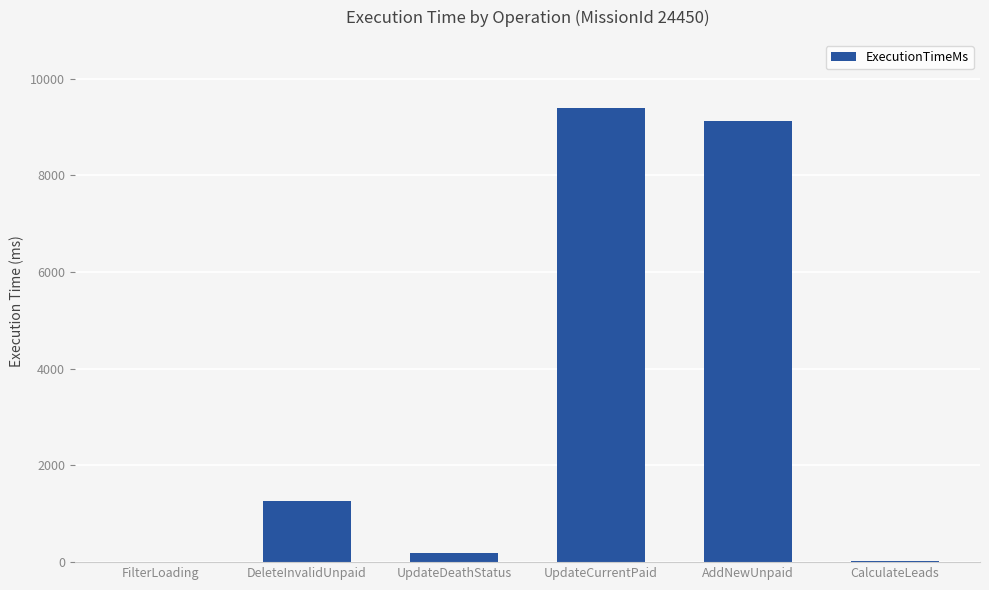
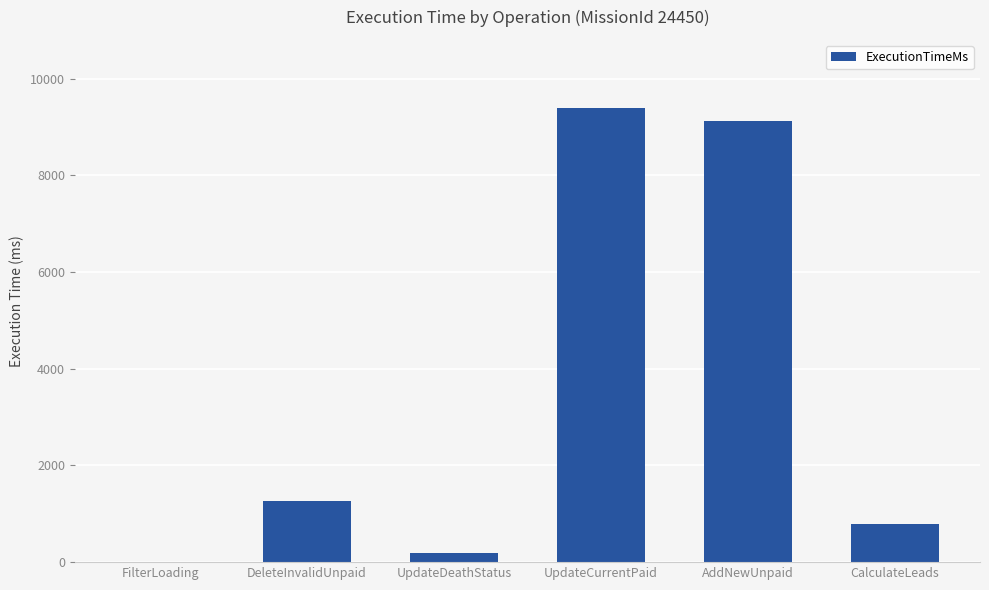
CalculateLeads: 0 -> 800
